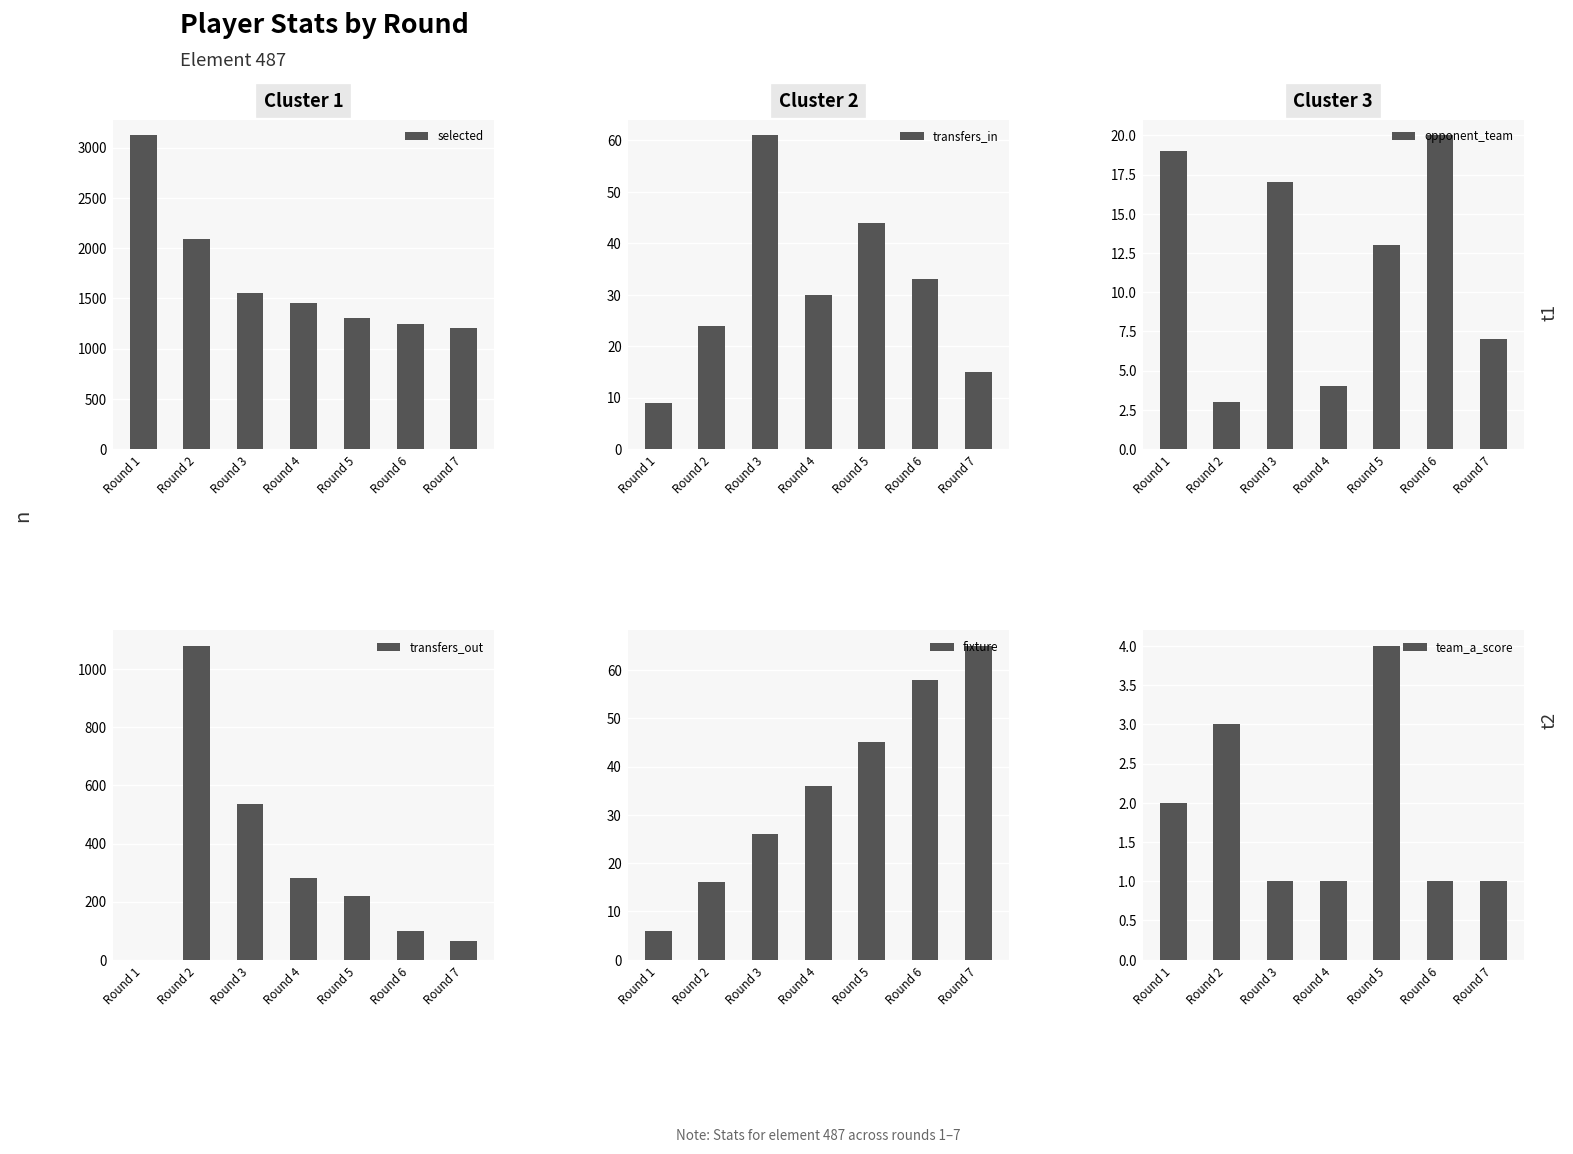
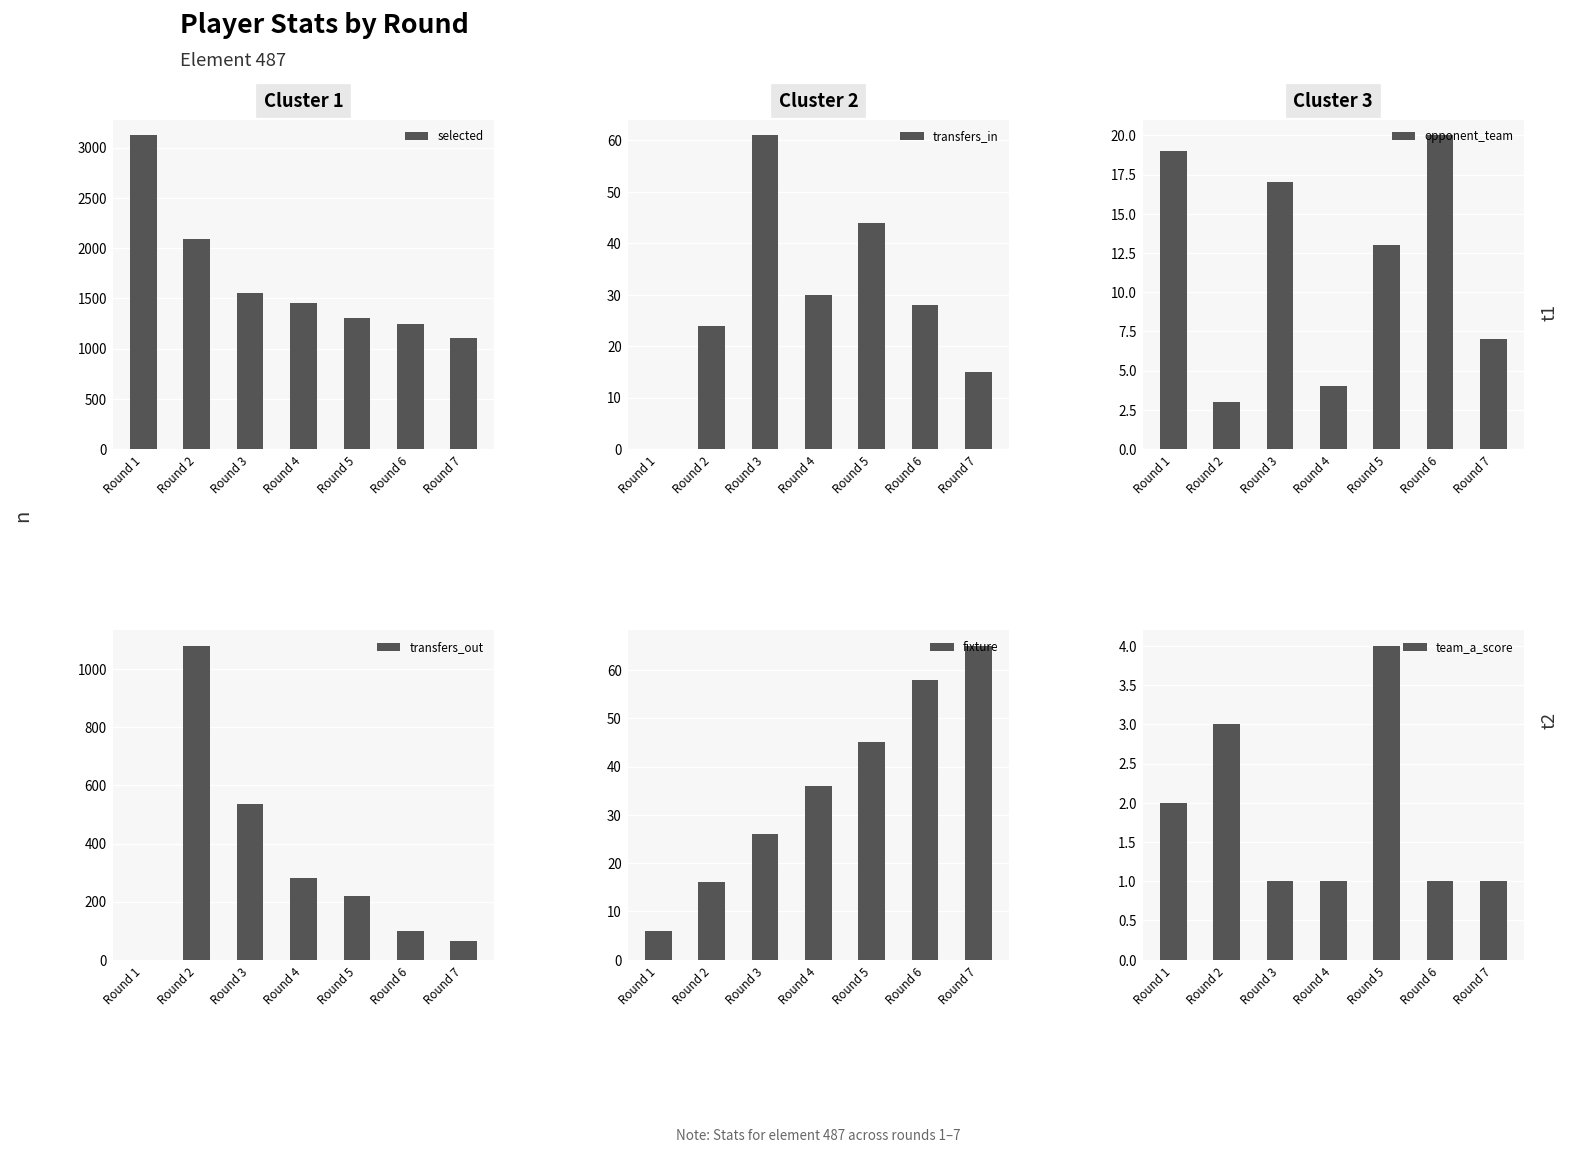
Cluster 1, Round 7: 1200 -> 1100
Cluster 2, Round 1: 9 -> 0
Cluster 2, Round 6: 33 -> 28
